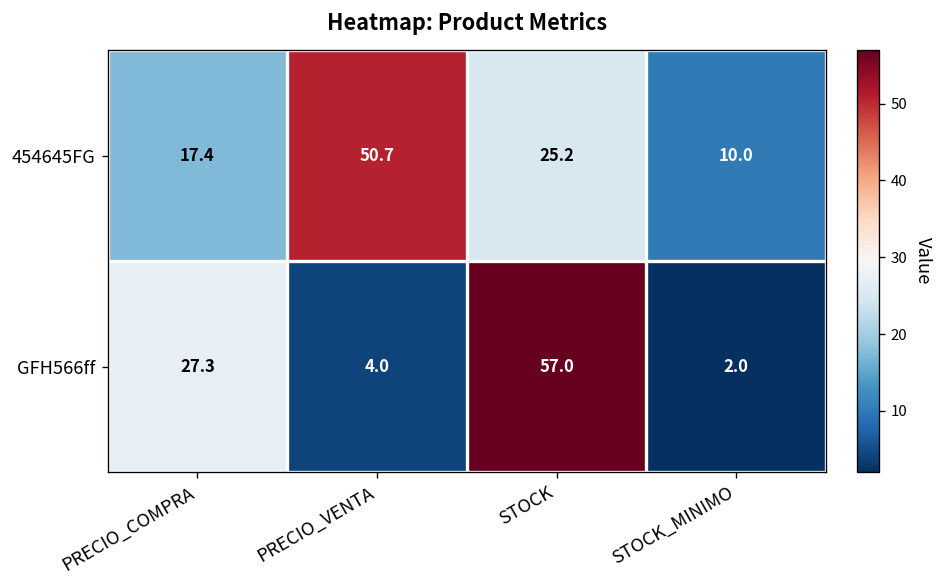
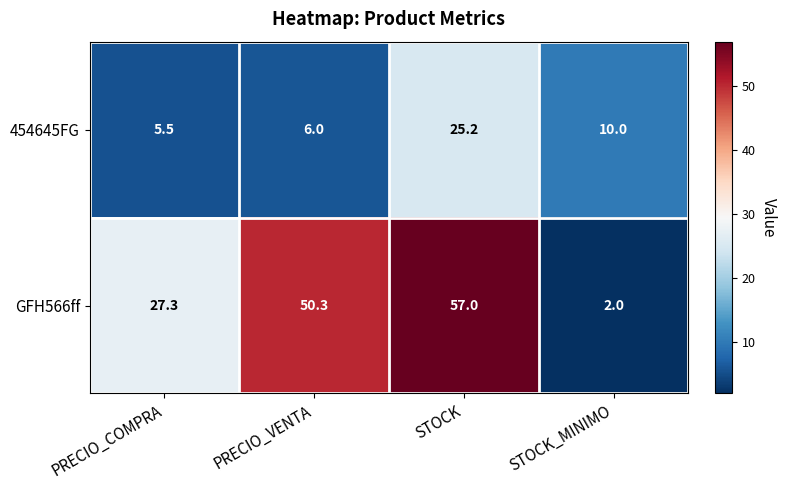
454645FG, PRECIO_COMPRA: 17.4 -> 5.5
454645FG, PRECIO_VENTA: 50.7 -> 6.0
GFH566ff, PRECIO_VENTA: 4.0 -> 50.3
